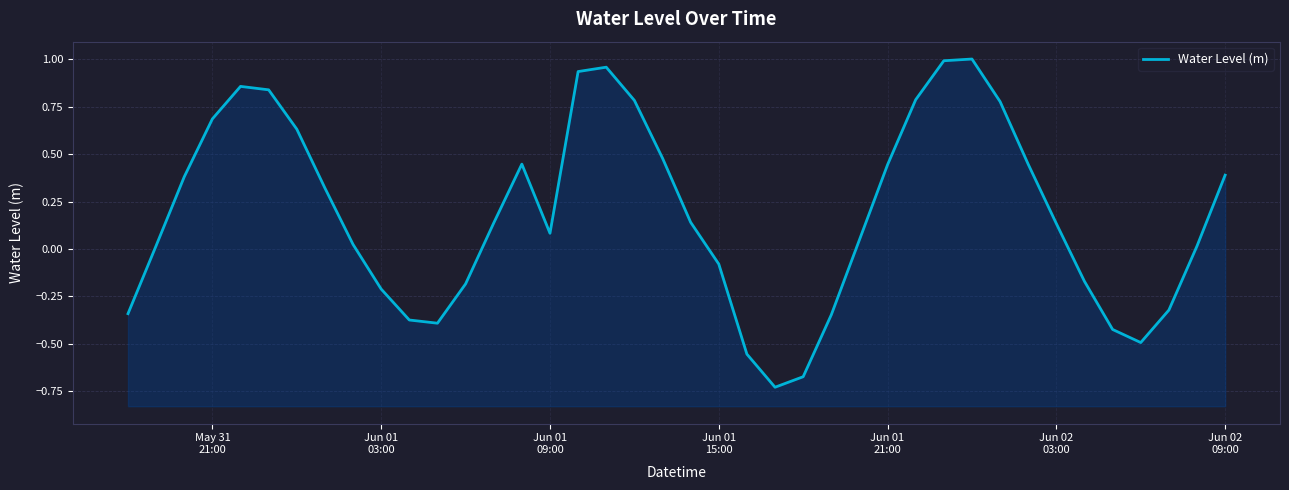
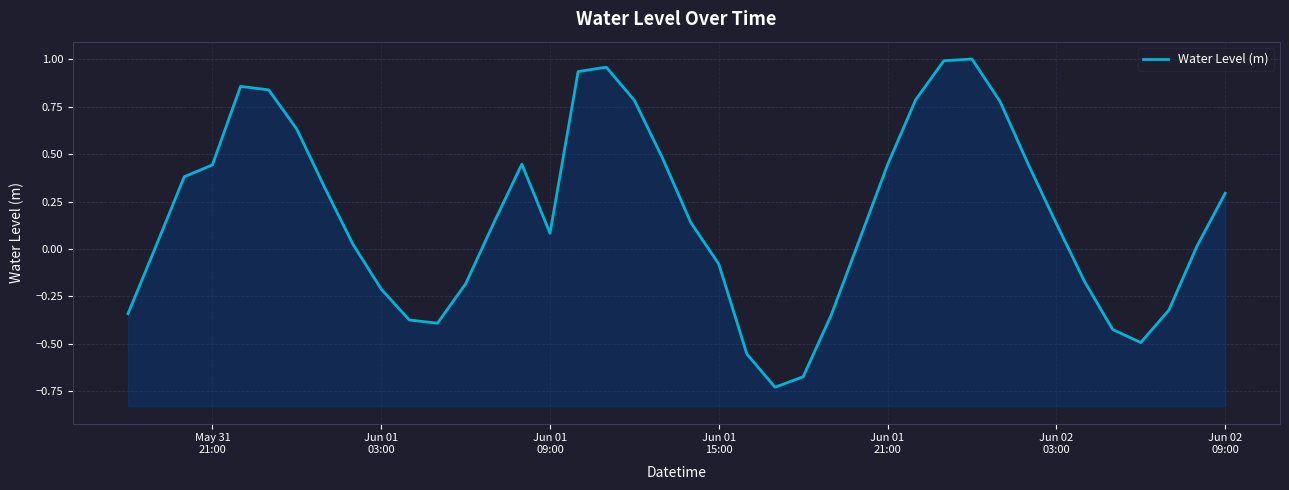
May 31 21:00: 0.69 -> 0.44
Jun 02 09:00: 0.39 -> 0.29
